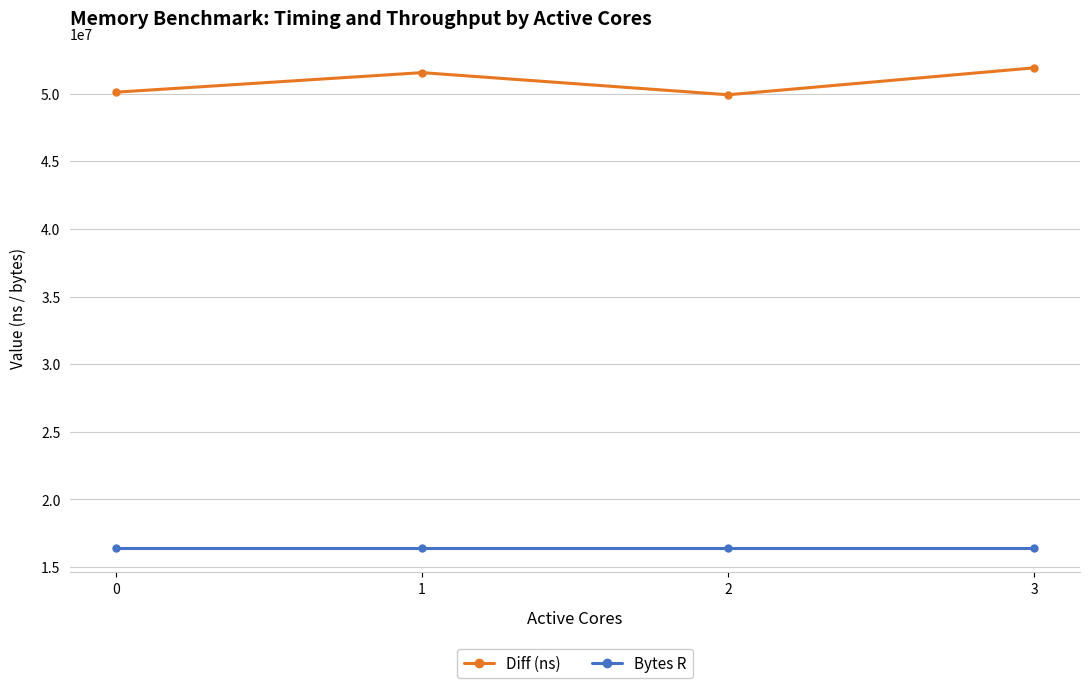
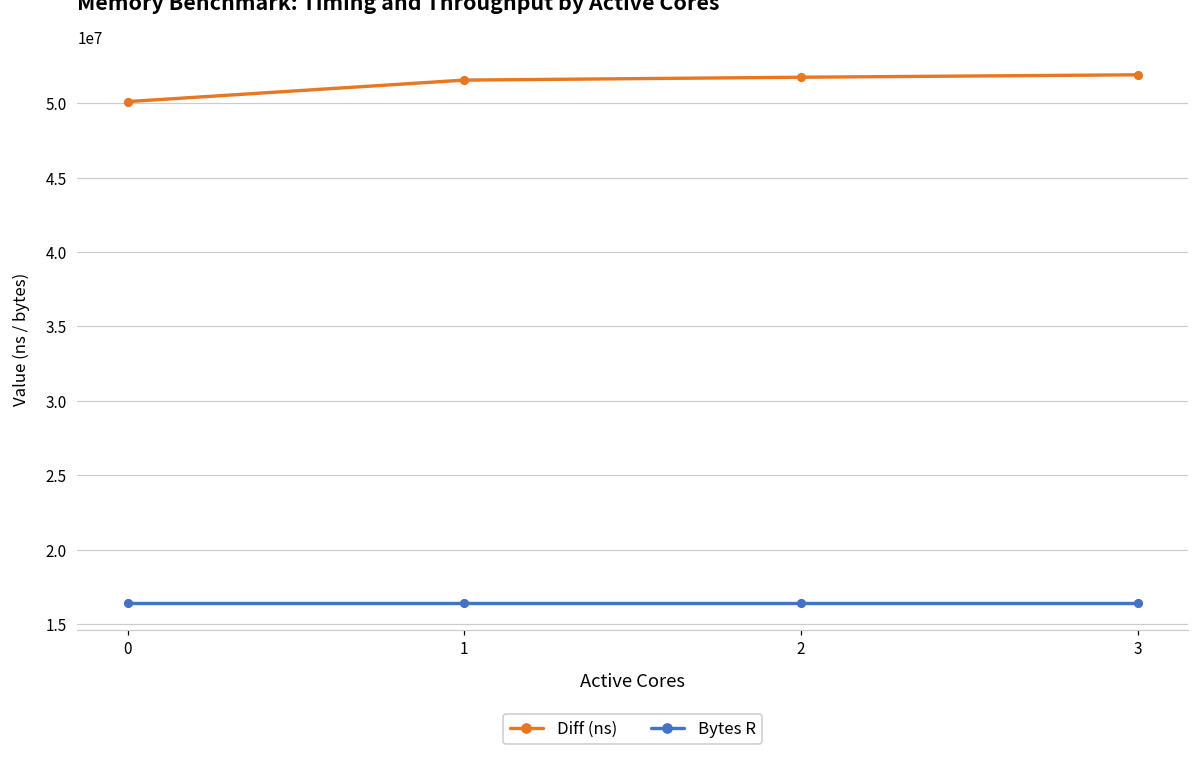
Diff (ns), 2: 49900000 -> 51700000
